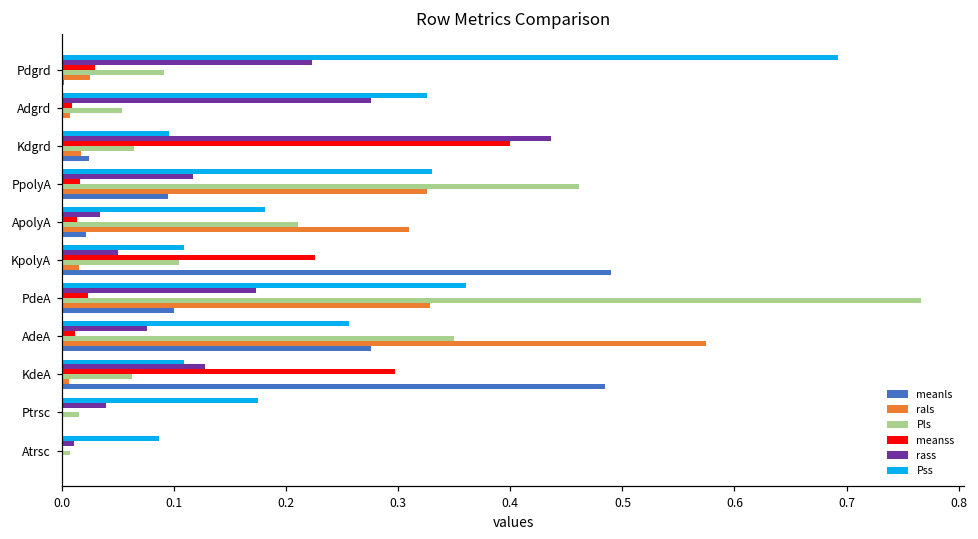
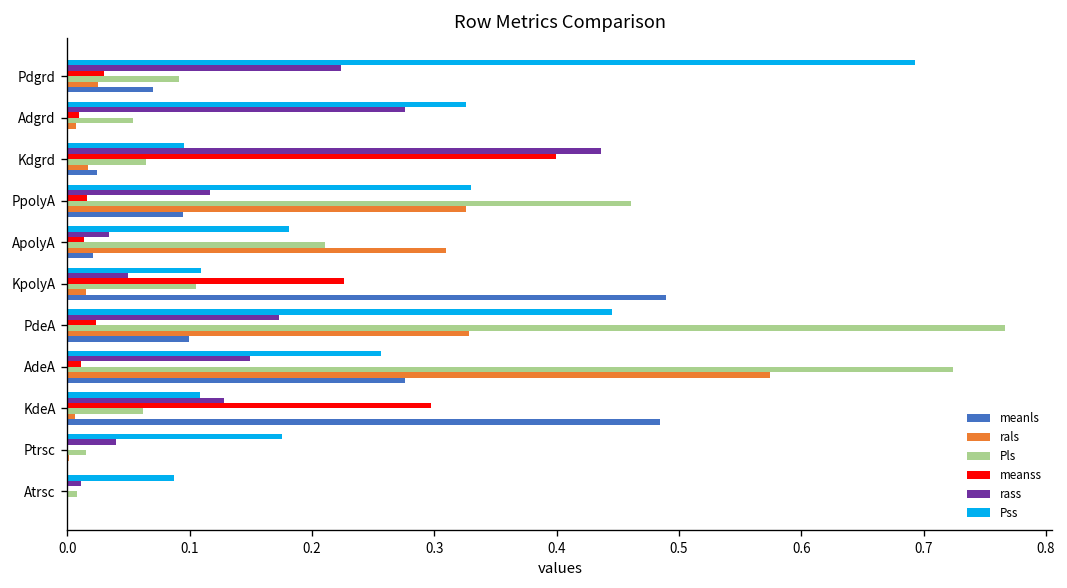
meanls, Pdgrd: 0.002 -> 0.070
Pss, PdeA: 0.360 -> 0.445
rass, AdeA: 0.076 -> 0.149
Pls, AdeA: 0.350 -> 0.724
